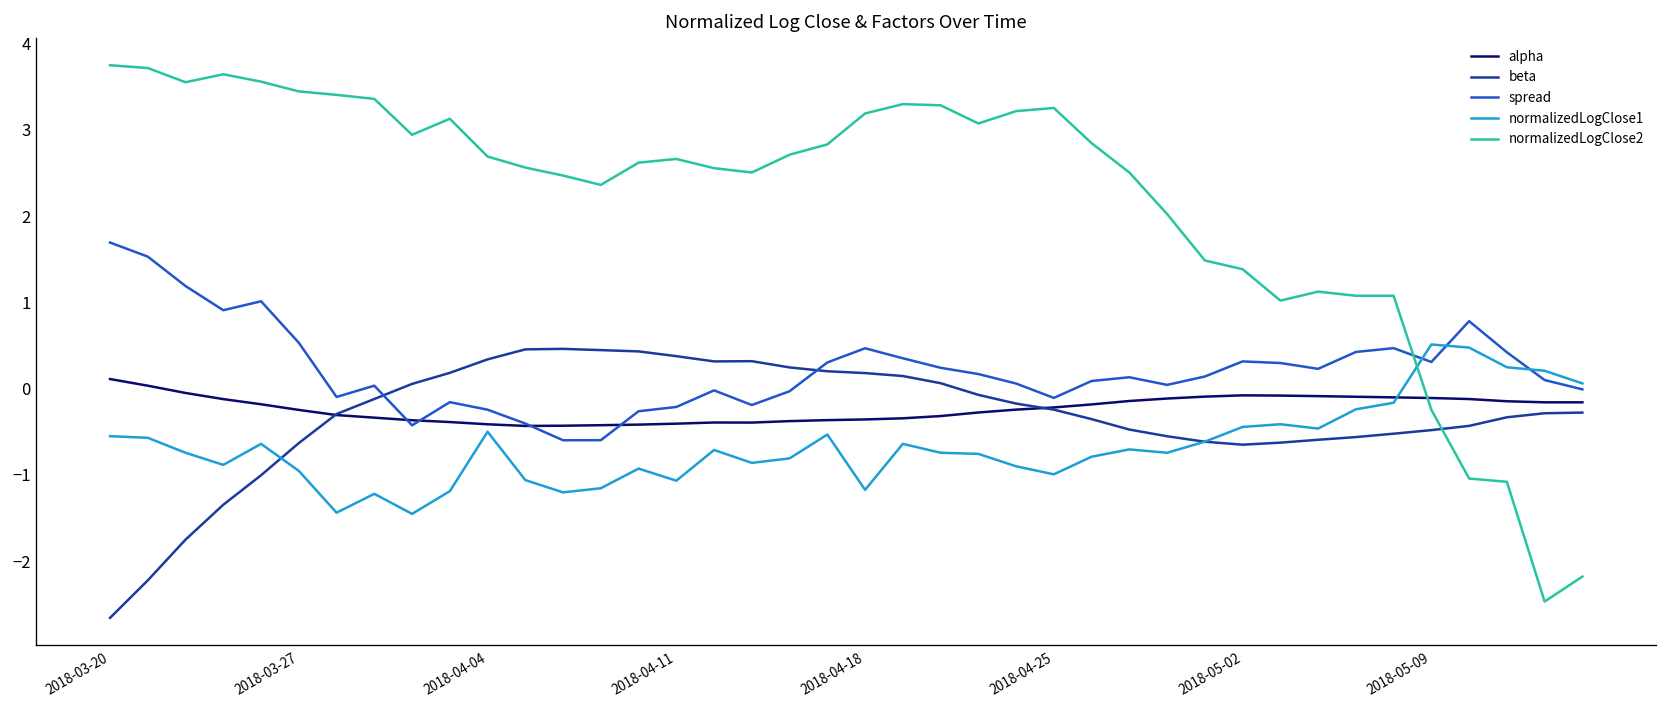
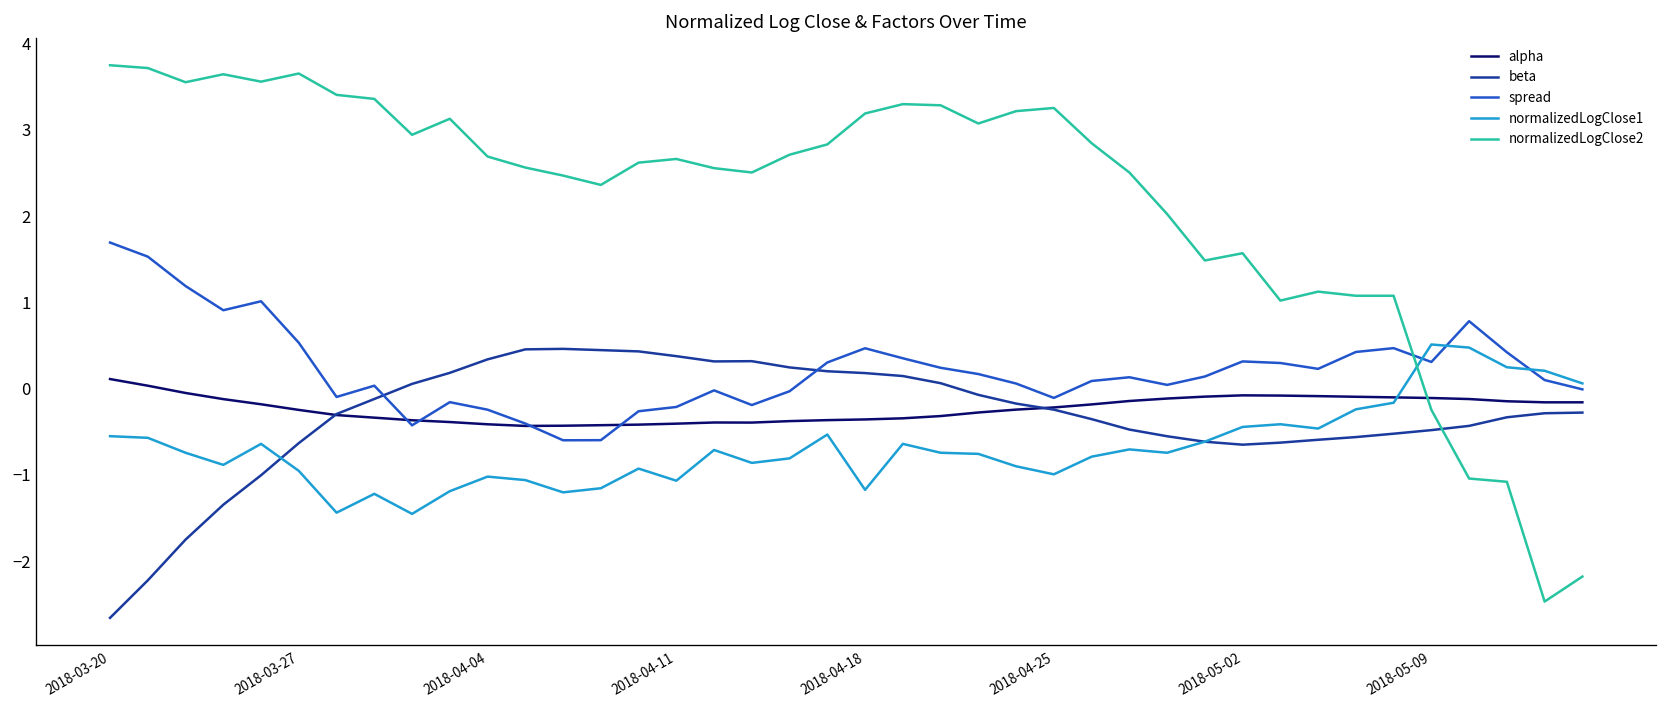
normalizedLogClose2, 2018-03-27: 3.4 -> 3.7
normalizedLogClose1, 2018-04-04: -0.5 -> -1.0
normalizedLogClose2, 2018-05-02: 1.4 -> 1.6
